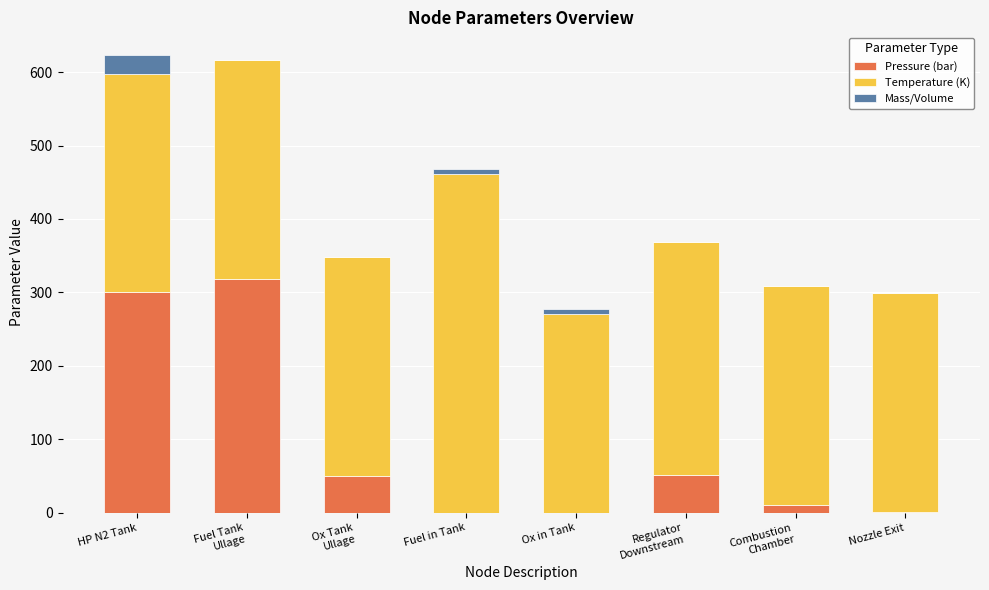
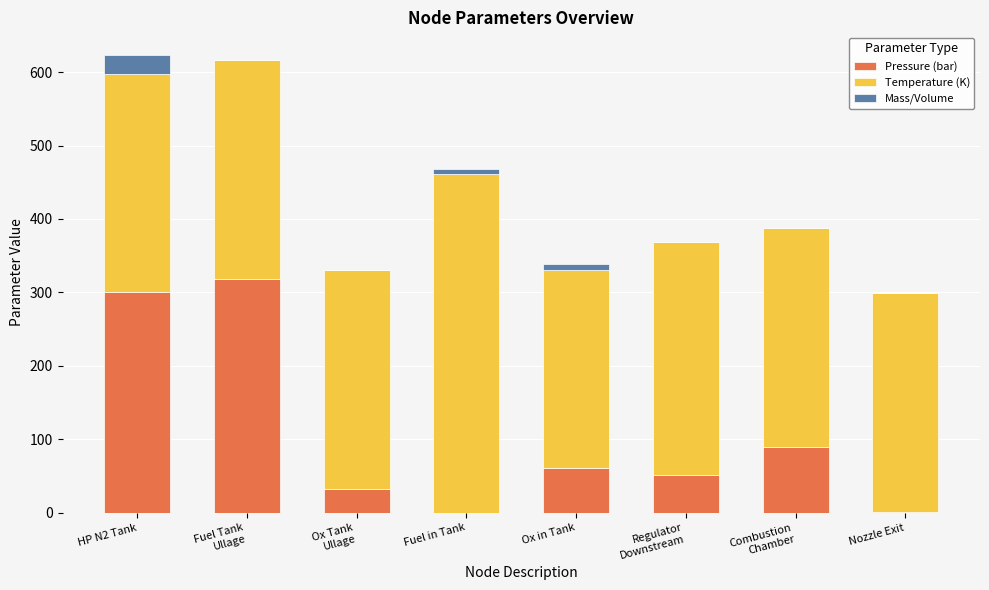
Pressure (bar), Ox Tank Ullage: 50 -> 30
Pressure (bar), Ox in Tank: 0 -> 60
Pressure (bar), Combustion Chamber: 10 -> 90
